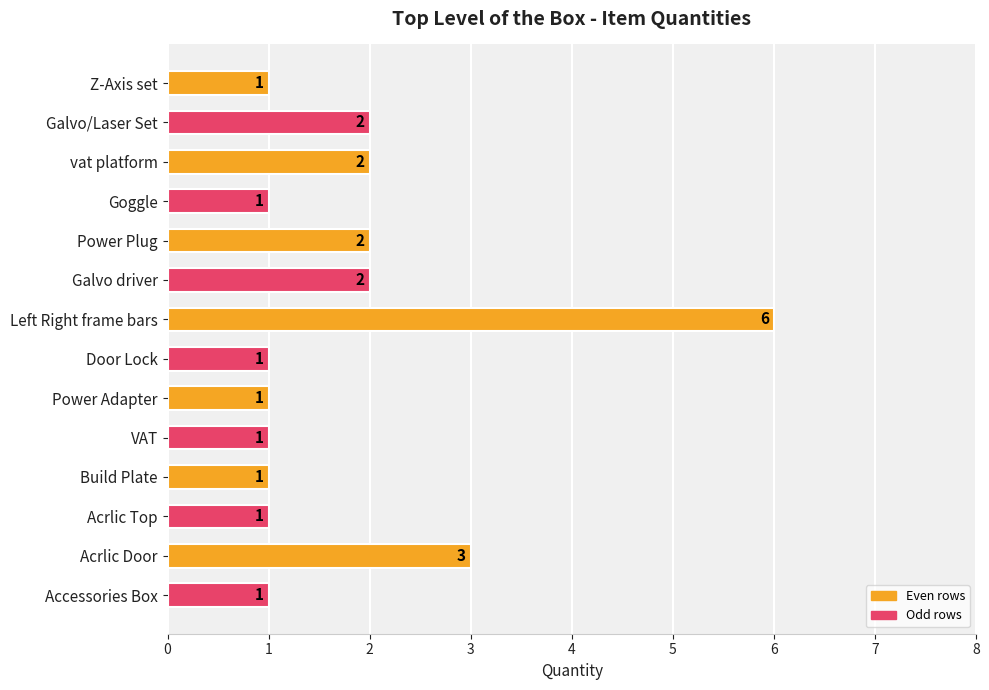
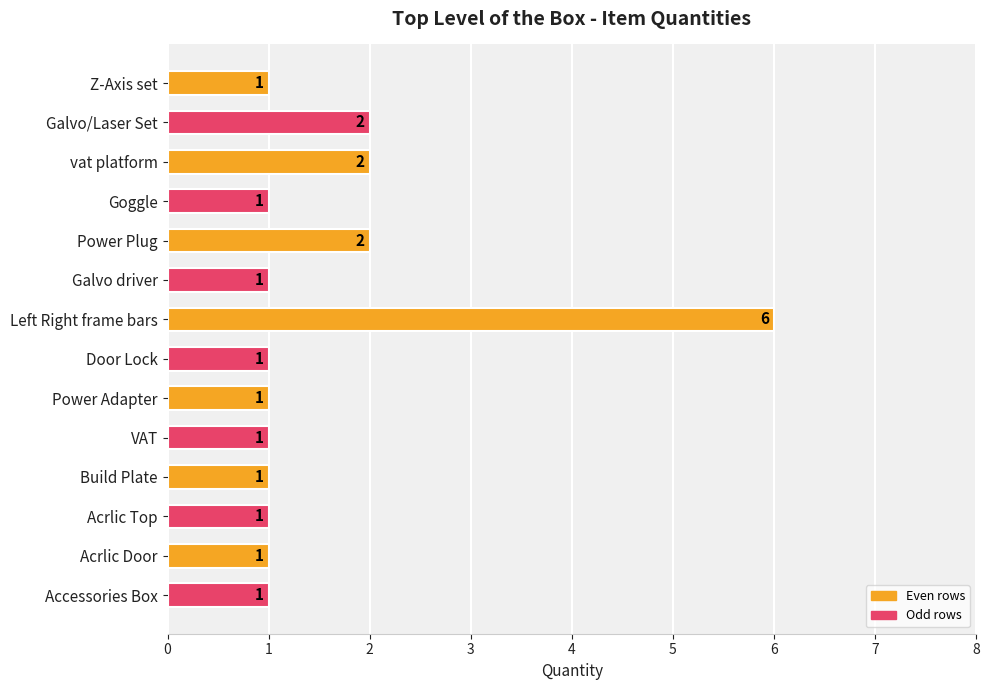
Galvo driver: 2 -> 1
Acrlic Door: 3 -> 1
